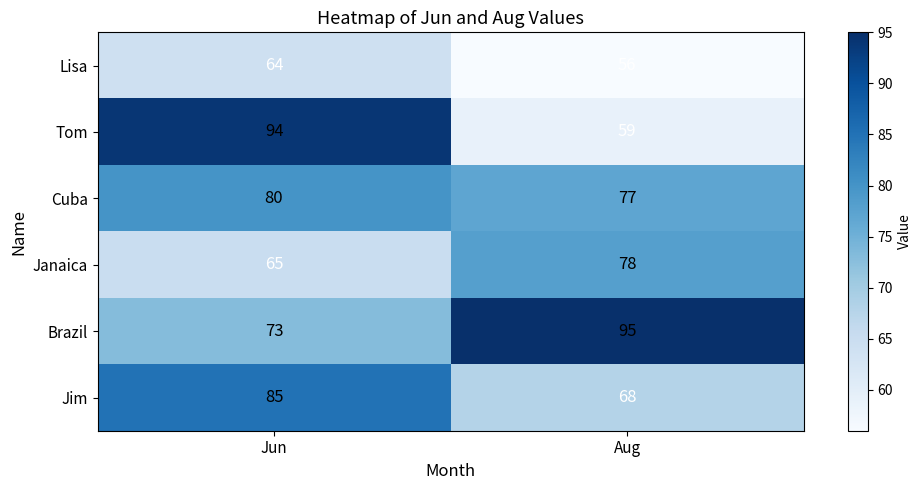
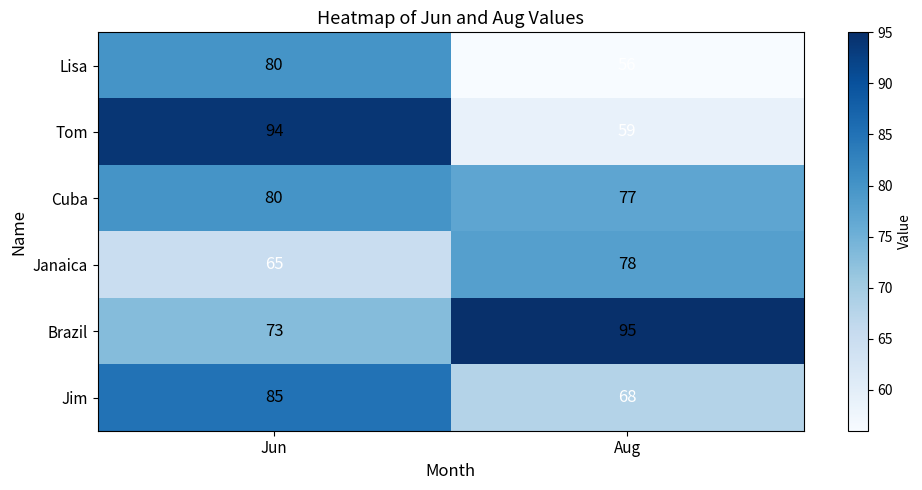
Lisa, Jun: 64 -> 80
